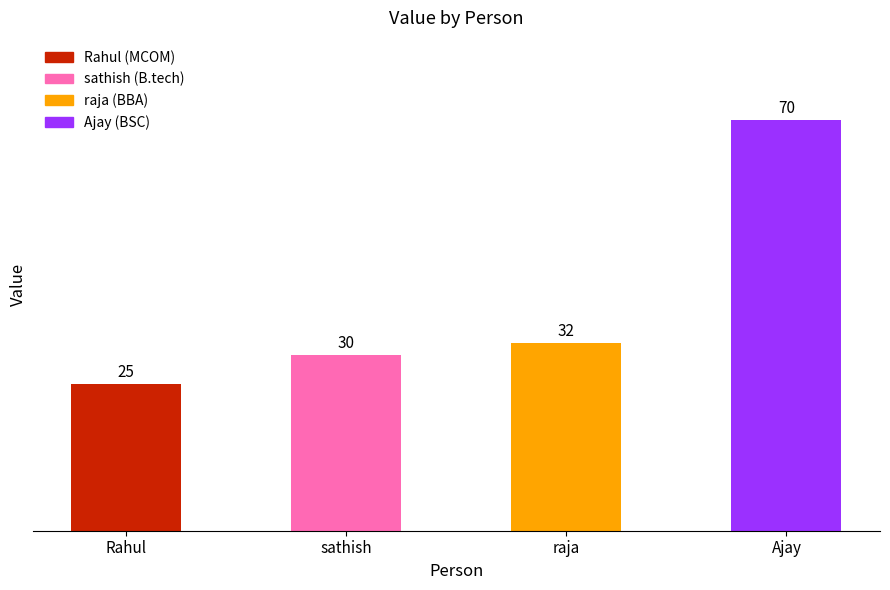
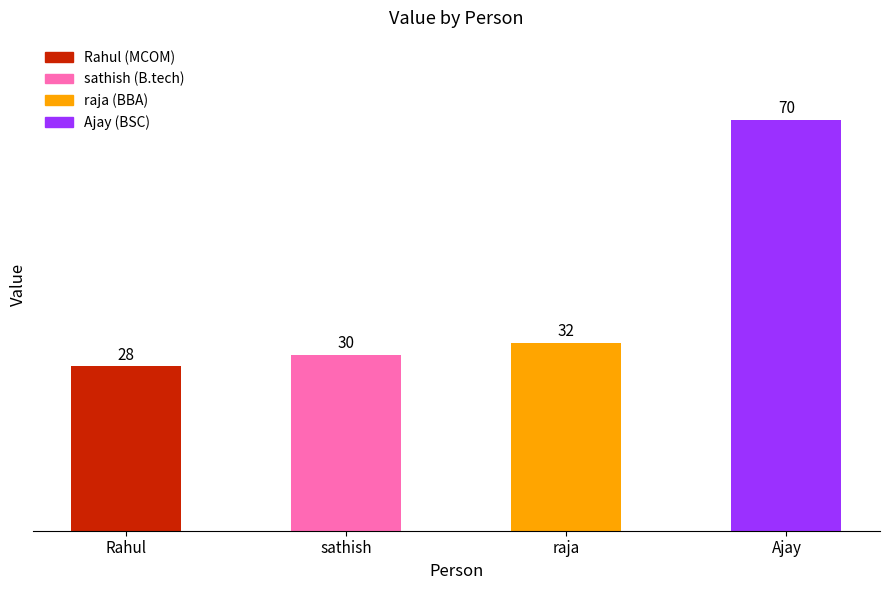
Rahul: 25 -> 28
